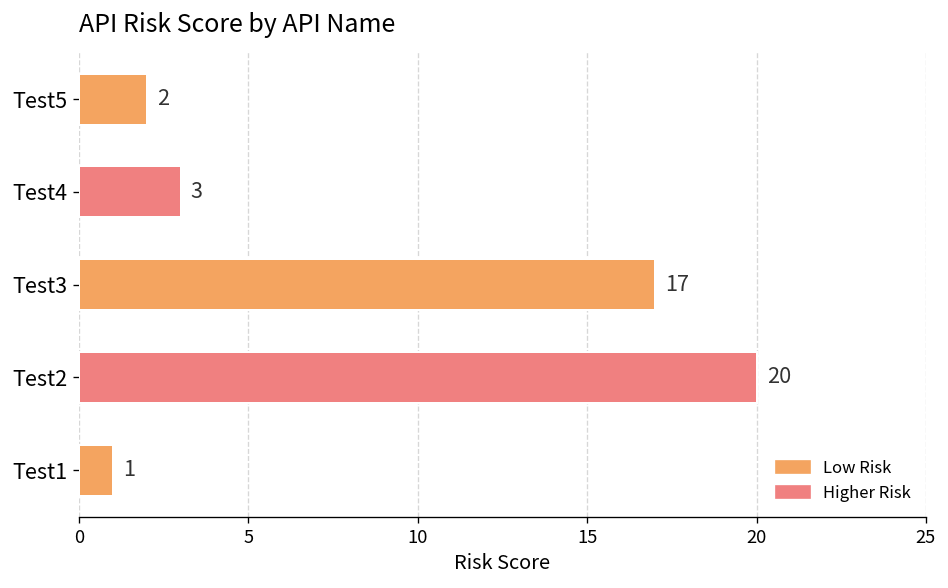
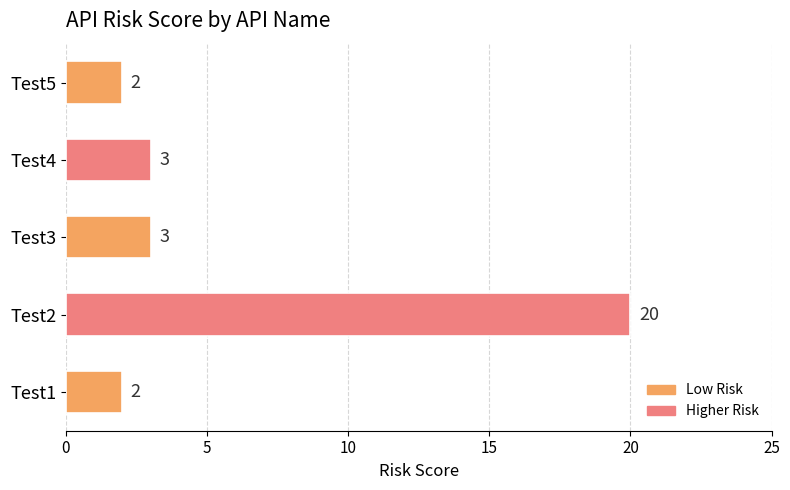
Test3: 17 -> 3
Test1: 1 -> 2
